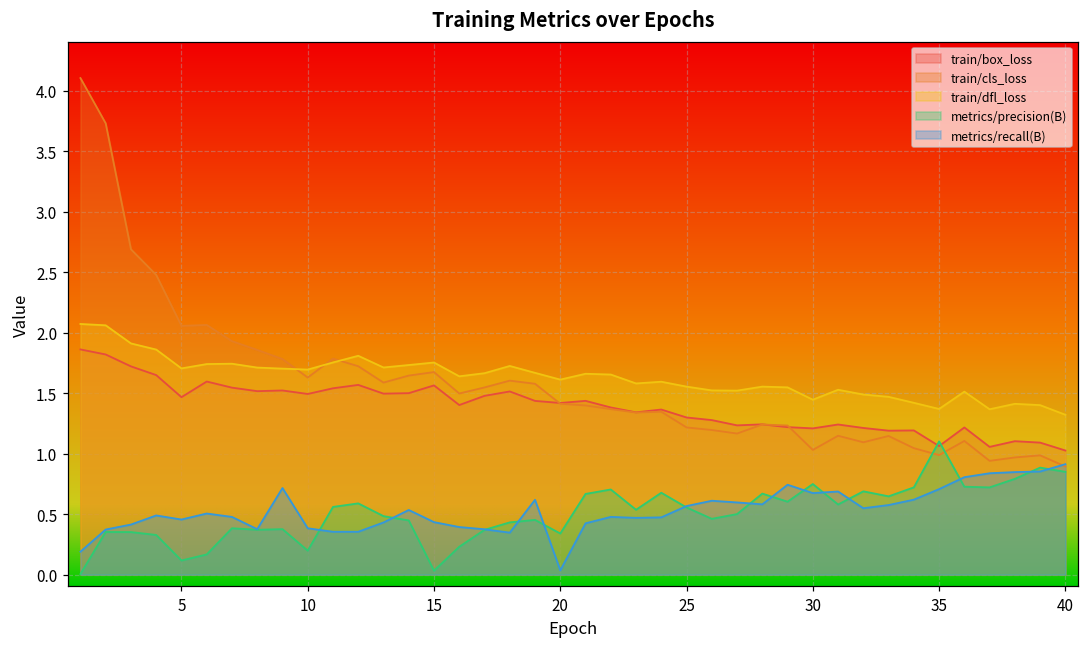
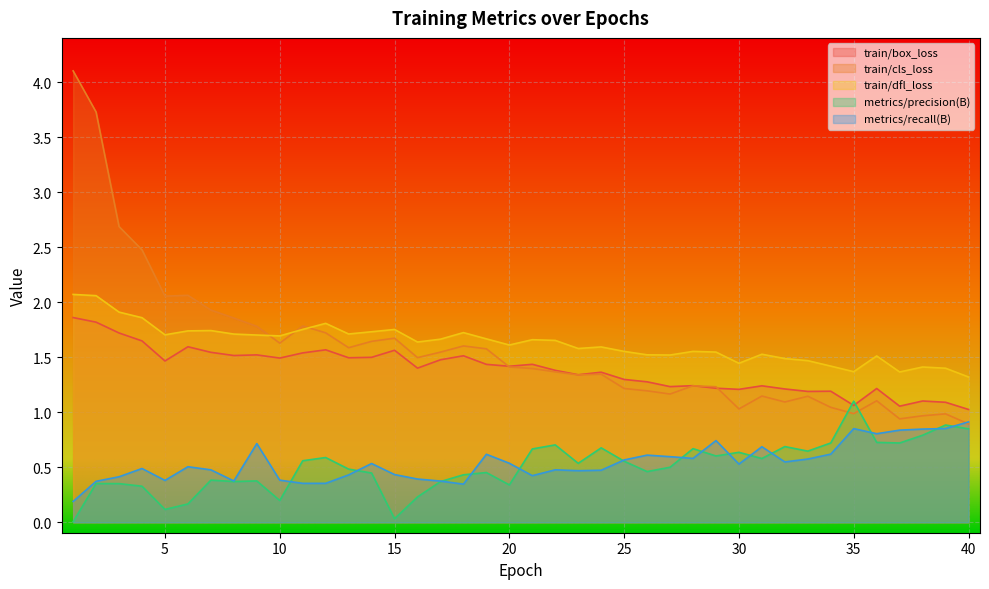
metrics/recall(B), 5: 0.46 -> 0.38
metrics/recall(B), 20: 0.04 -> 0.54
metrics/precision(B), 30: 0.75 -> 0.64
metrics/recall(B), 30: 0.67 -> 0.53
metrics/recall(B), 35: 0.71 -> 0.85
